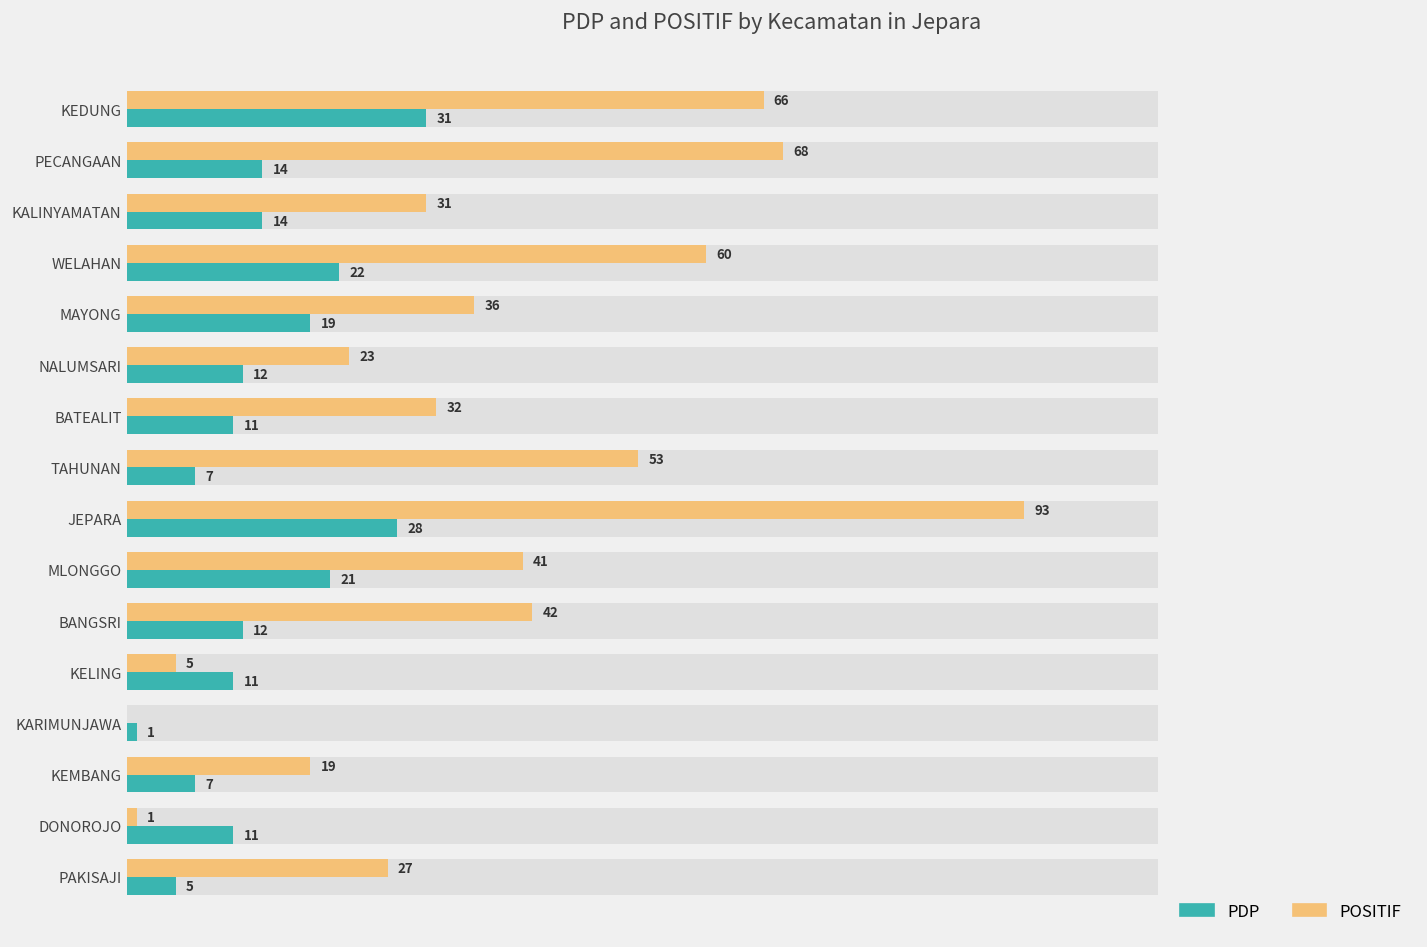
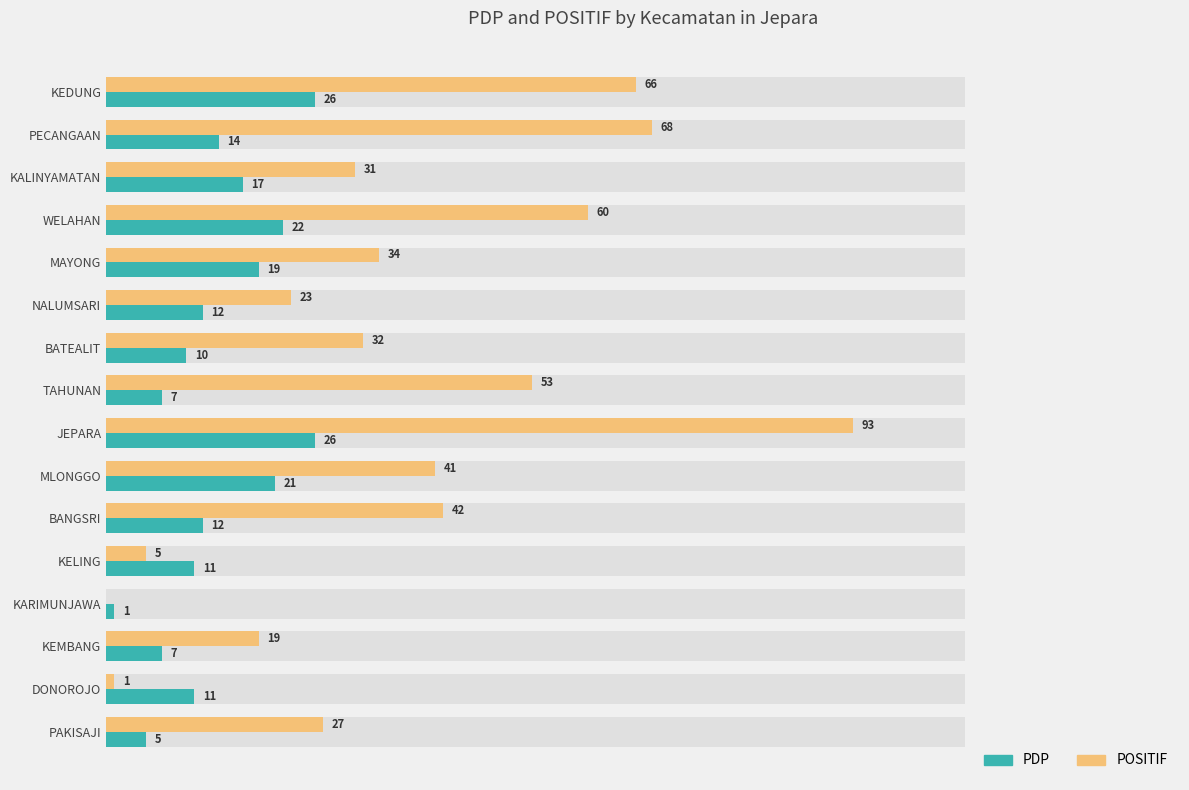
PDP, KEDUNG: 31 -> 26
PDP, KALINYAMATAN: 14 -> 17
POSITIF, MAYONG: 36 -> 34
PDP, BATEALIT: 11 -> 10
PDP, JEPARA: 28 -> 26
